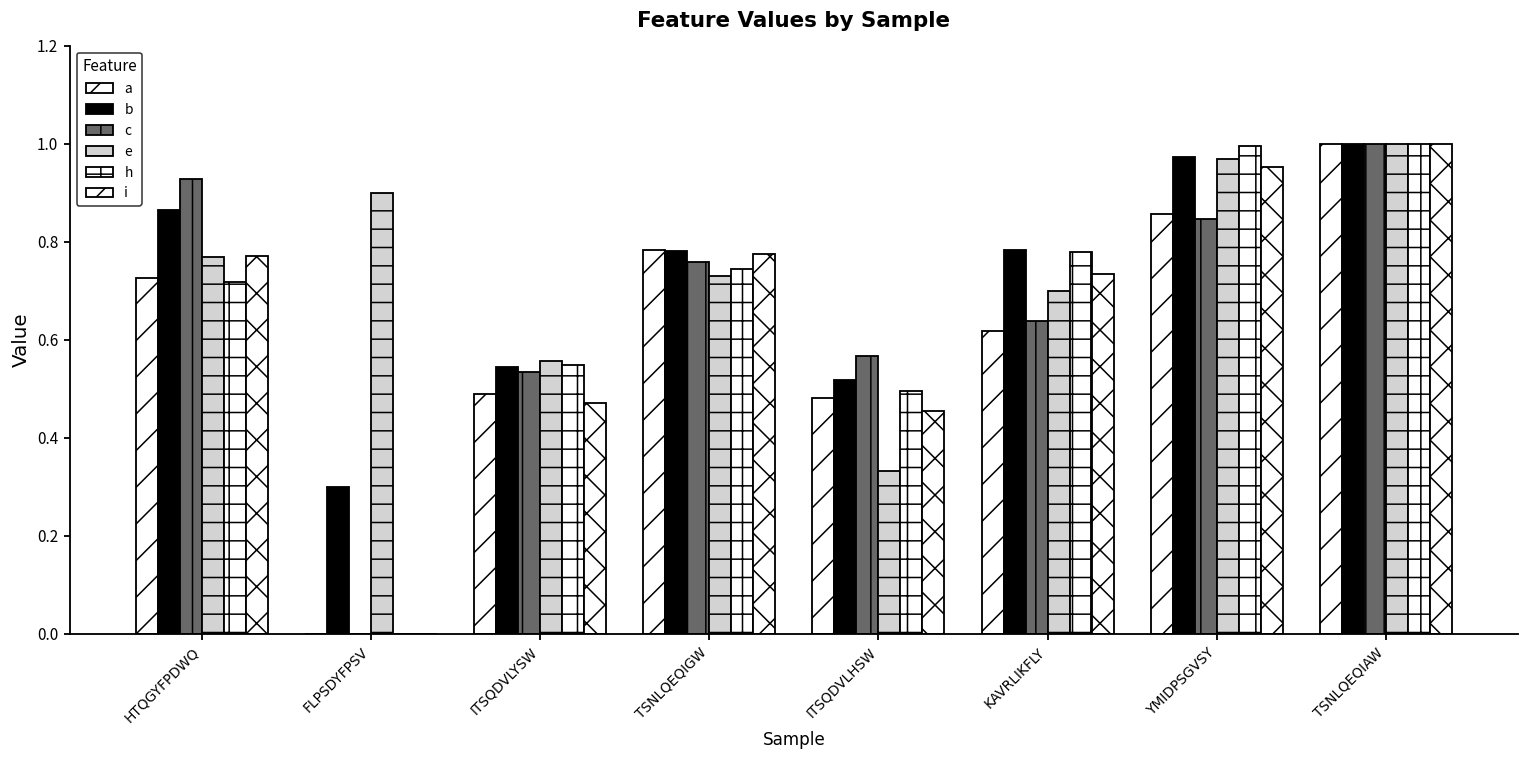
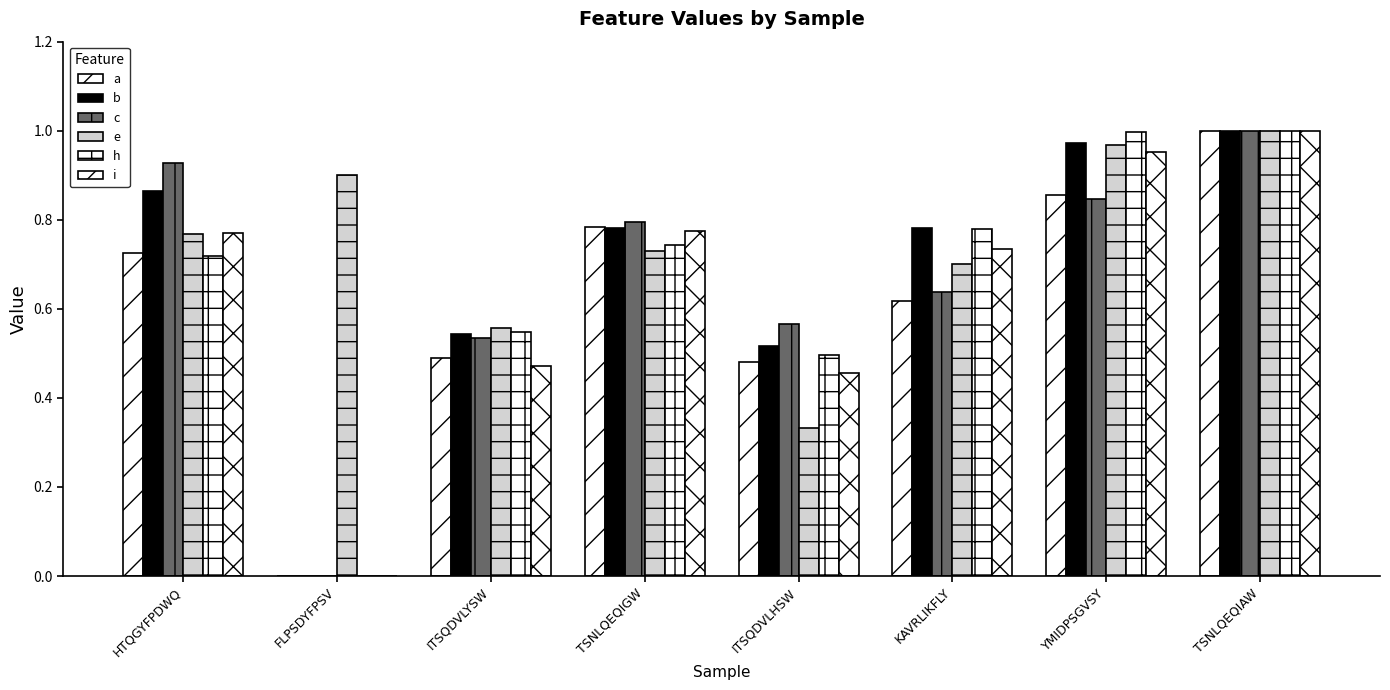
b, FLPSDYFPSV: 0.3 -> 0.0
c, TSNLQEQIGW: 0.76 -> 0.80
